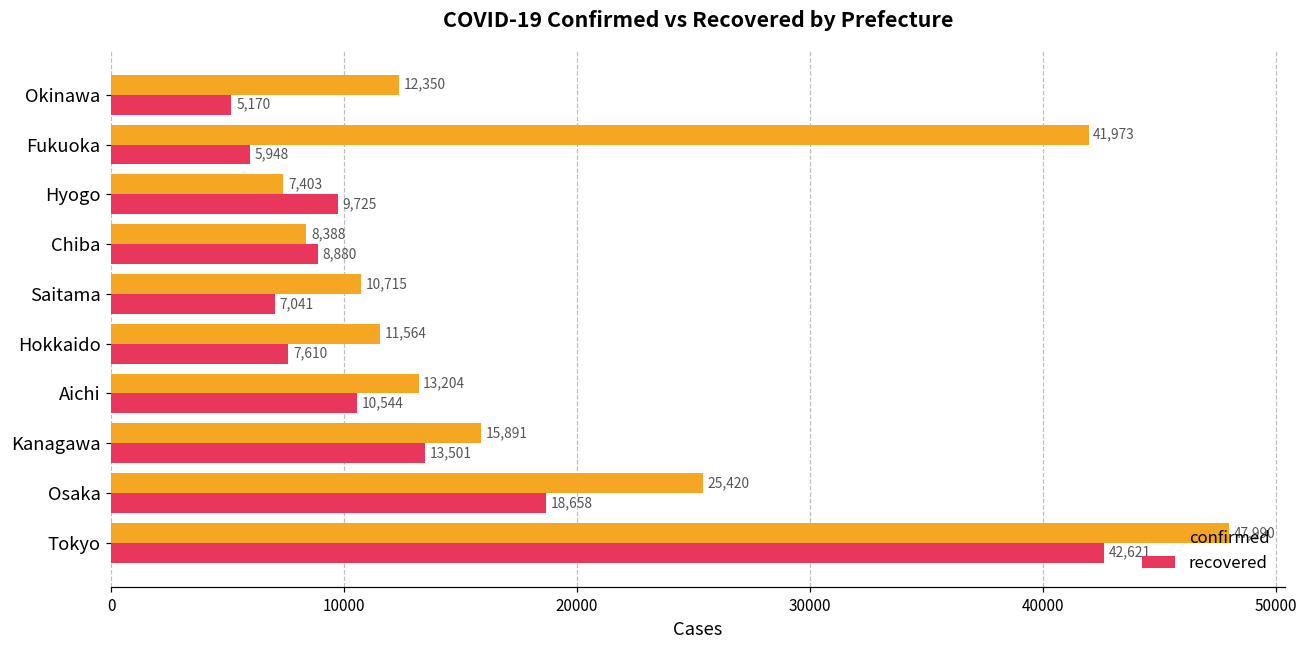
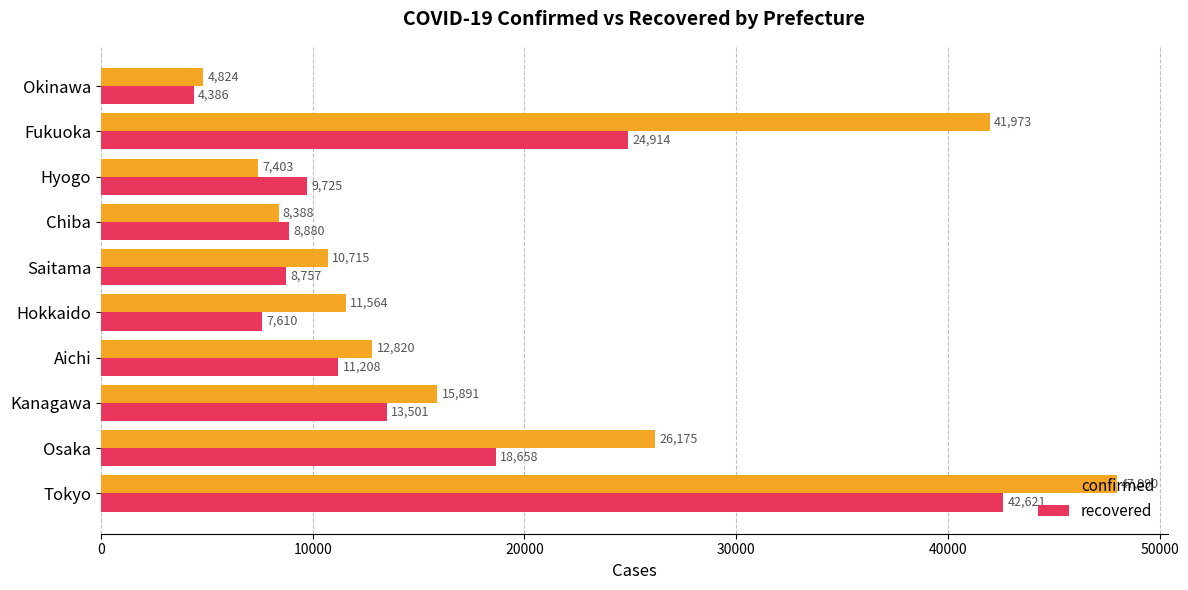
confirmed, Okinawa: 12,350 -> 4,824
recovered, Okinawa: 5,170 -> 4,386
recovered, Fukuoka: 5,948 -> 24,914
recovered, Saitama: 7,041 -> 8,757
confirmed, Aichi: 13,204 -> 12,820
recovered, Aichi: 10,544 -> 11,208
confirmed, Osaka: 25,420 -> 26,175
